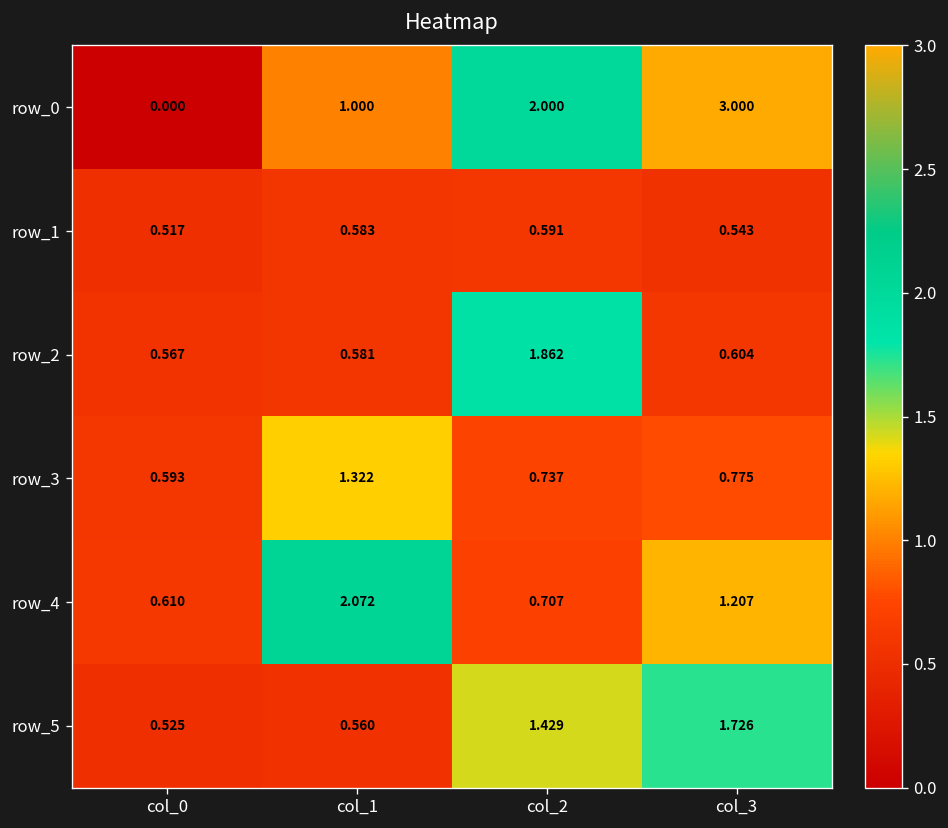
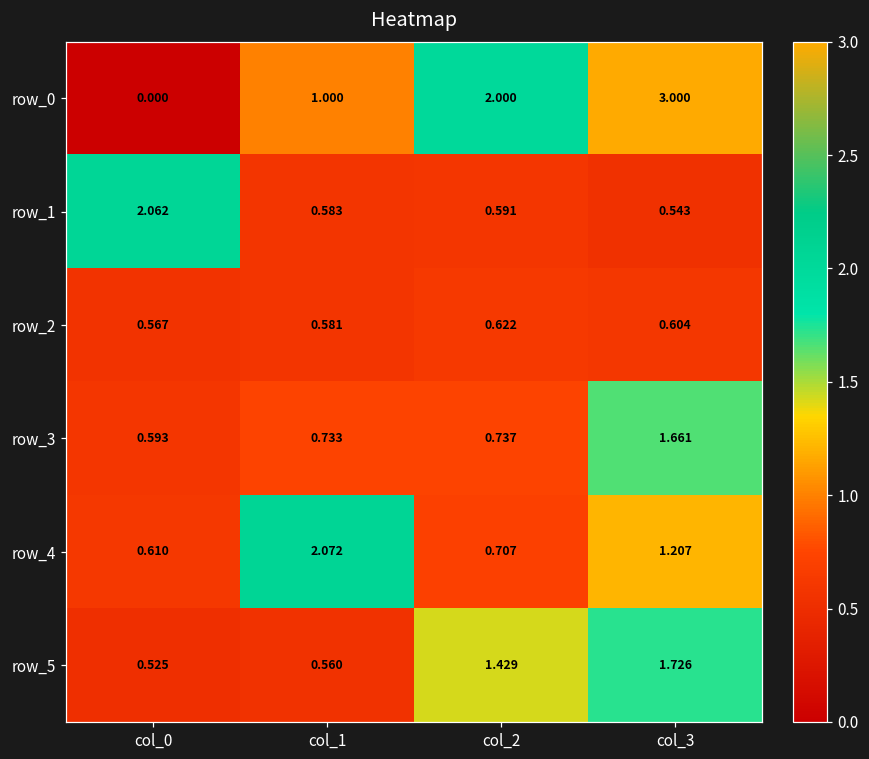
row_1, col_0: 0.517 -> 2.062
row_2, col_2: 1.862 -> 0.622
row_3, col_1: 1.322 -> 0.733
row_3, col_3: 0.775 -> 1.661
